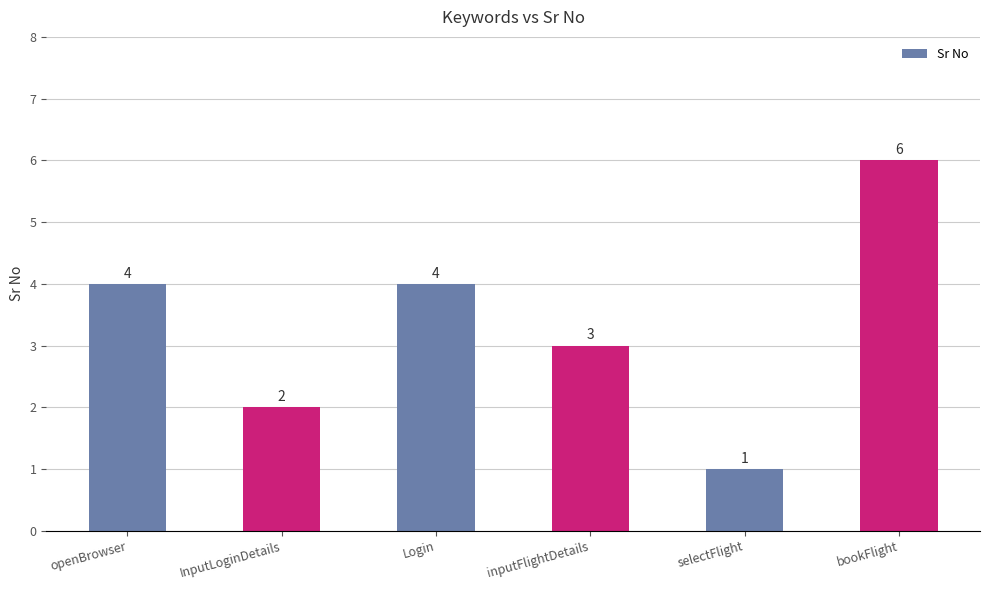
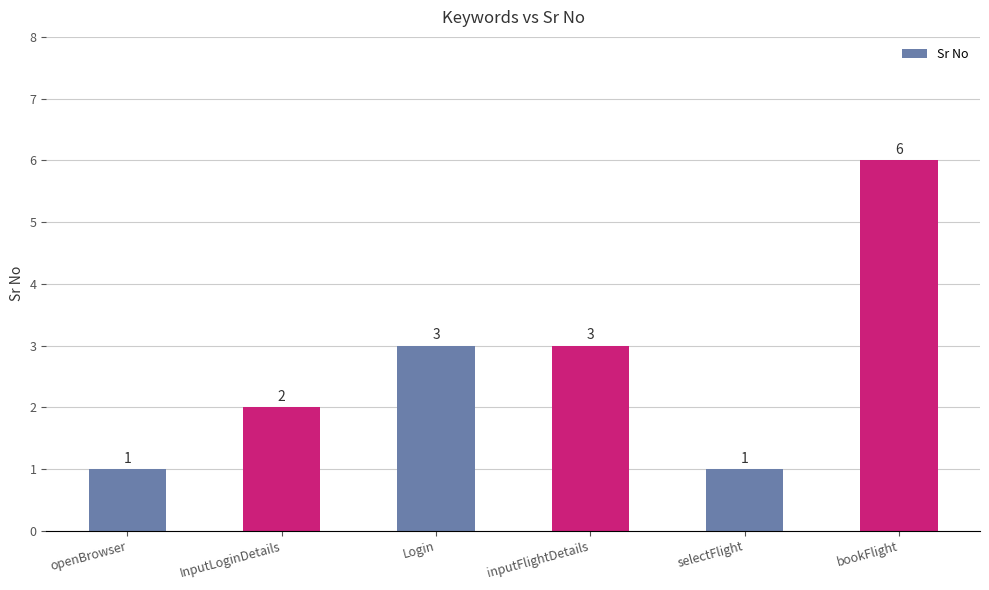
openBrowser: 4 -> 1
Login: 4 -> 3
